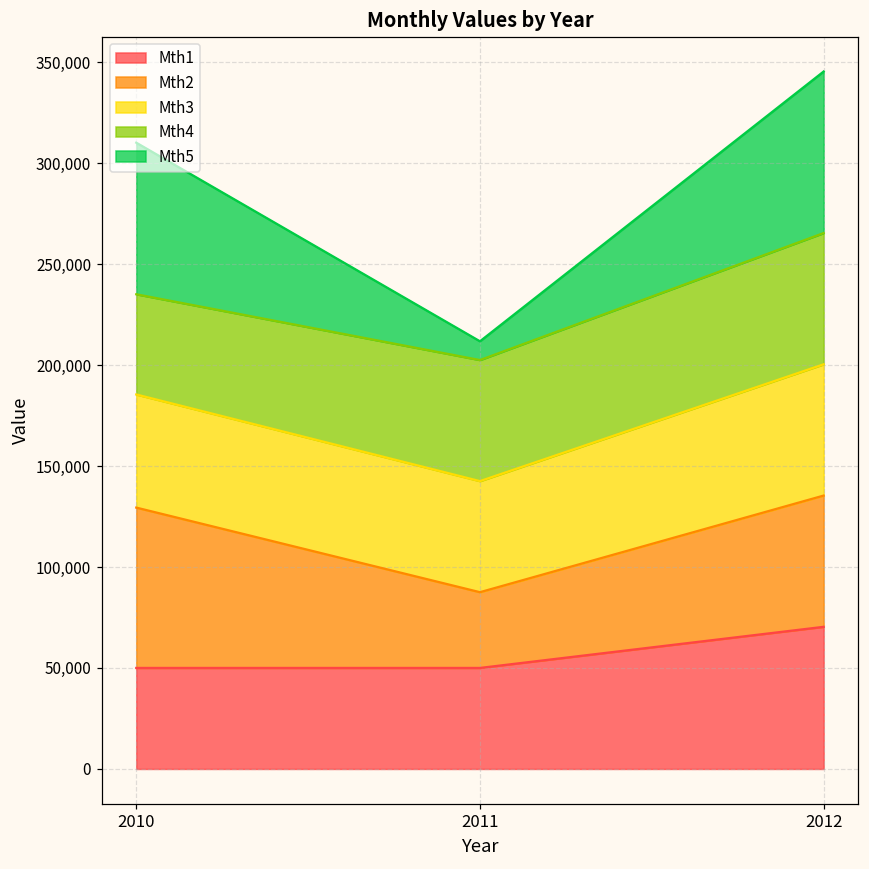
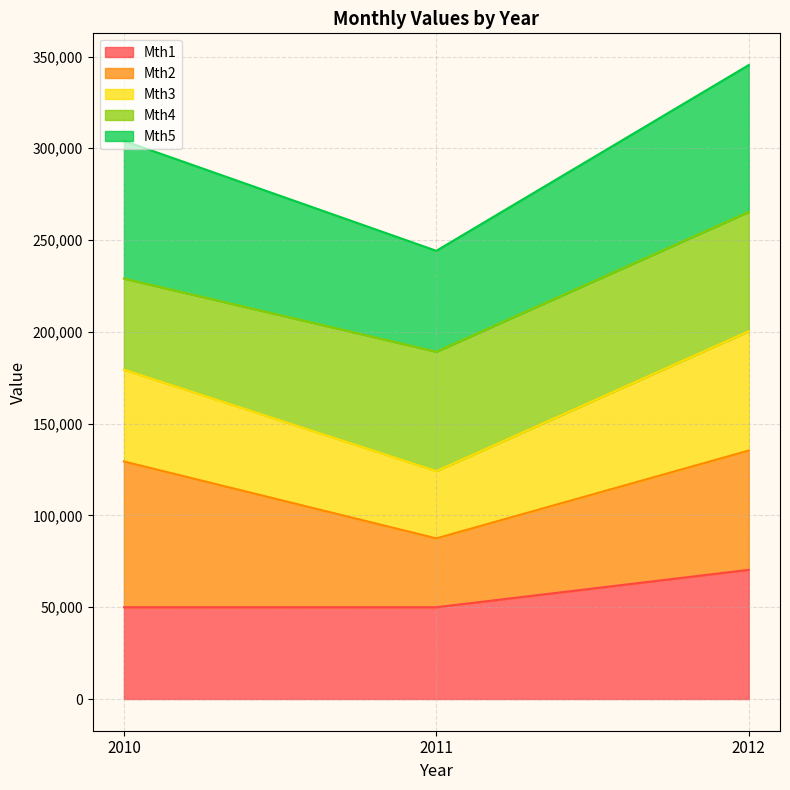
Mth3, 2010: 56,000 -> 50,000
Mth3, 2011: 55,000 -> 37,000
Mth4, 2011: 60,000 -> 65,000
Mth5, 2011: 9,000 -> 55,000
